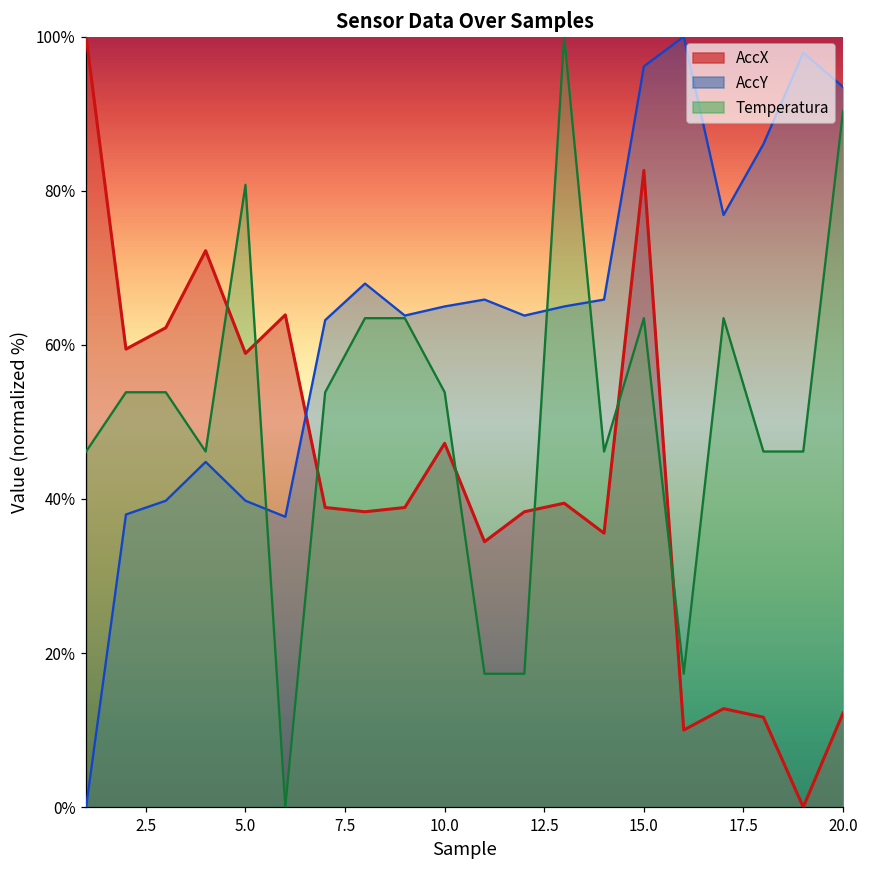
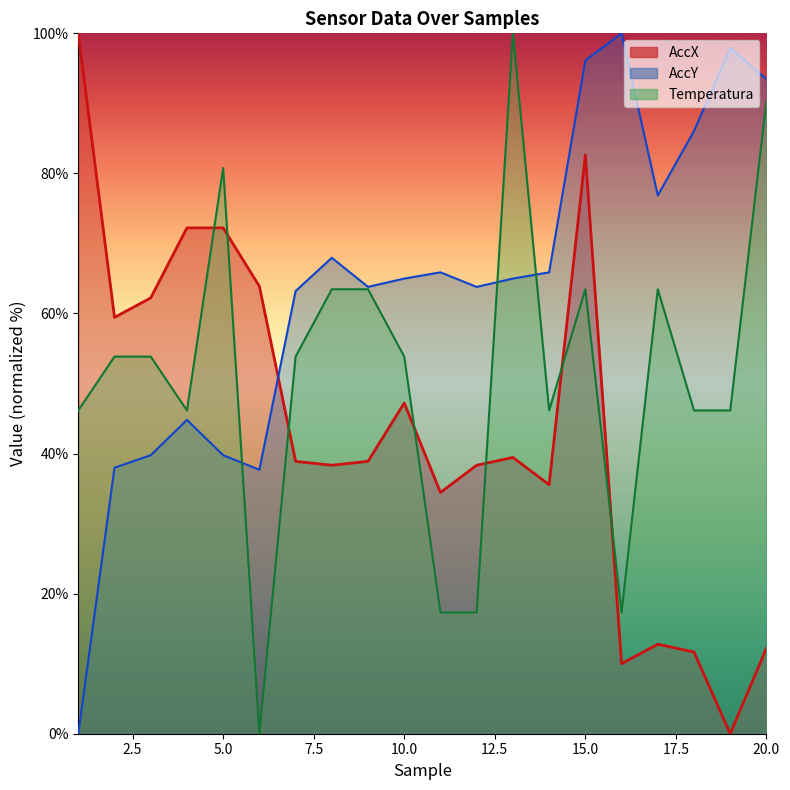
AccX, 5.0: 59% -> 72%
